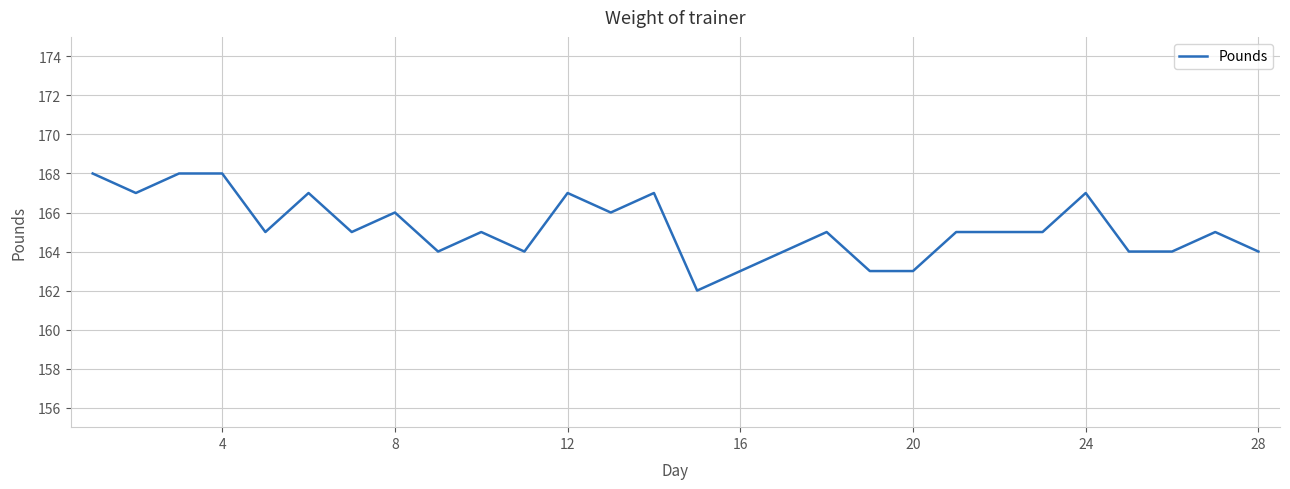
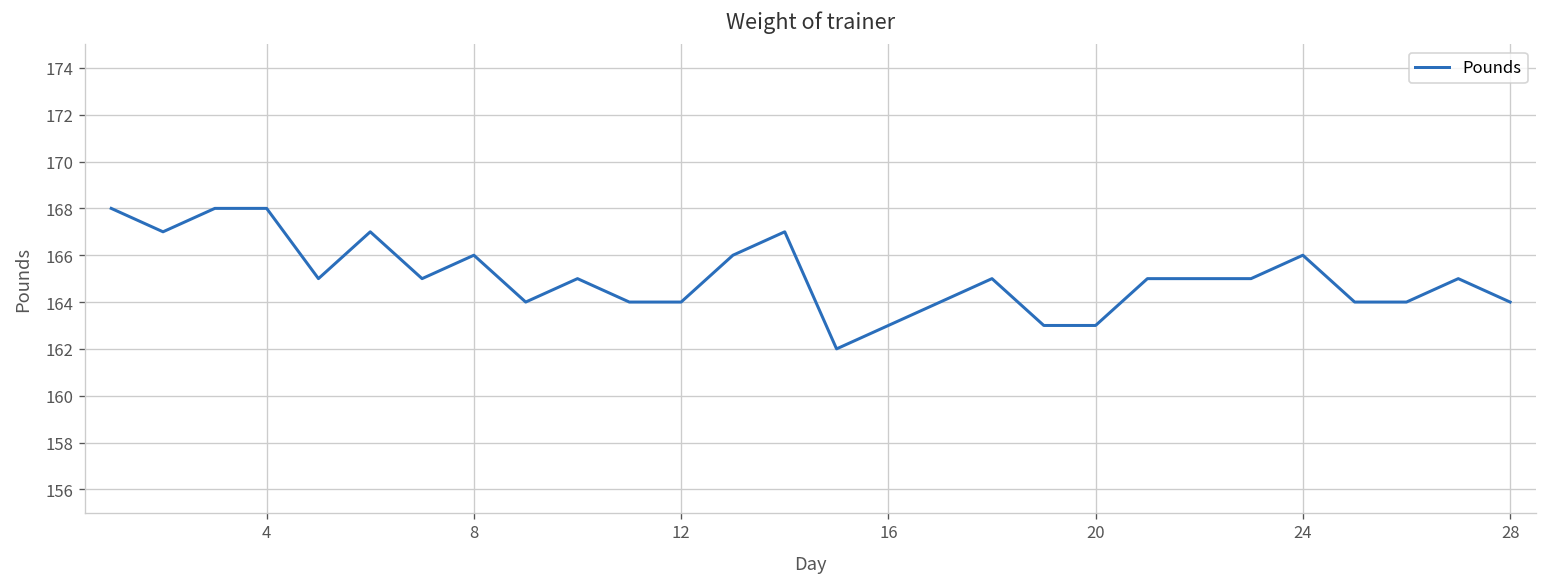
12: 167 -> 164
24: 167 -> 166
